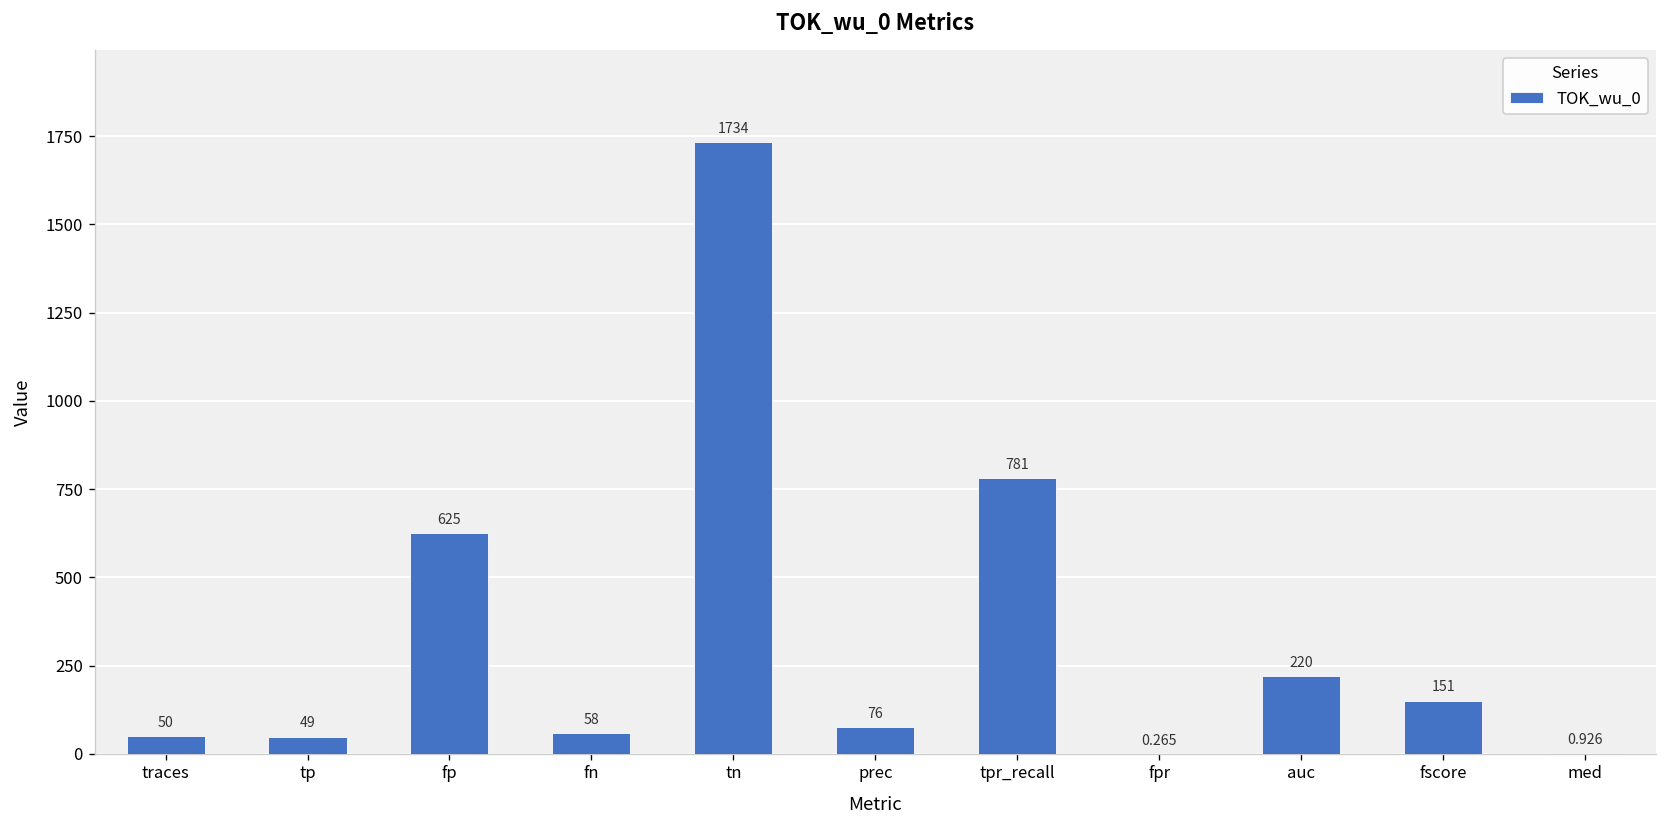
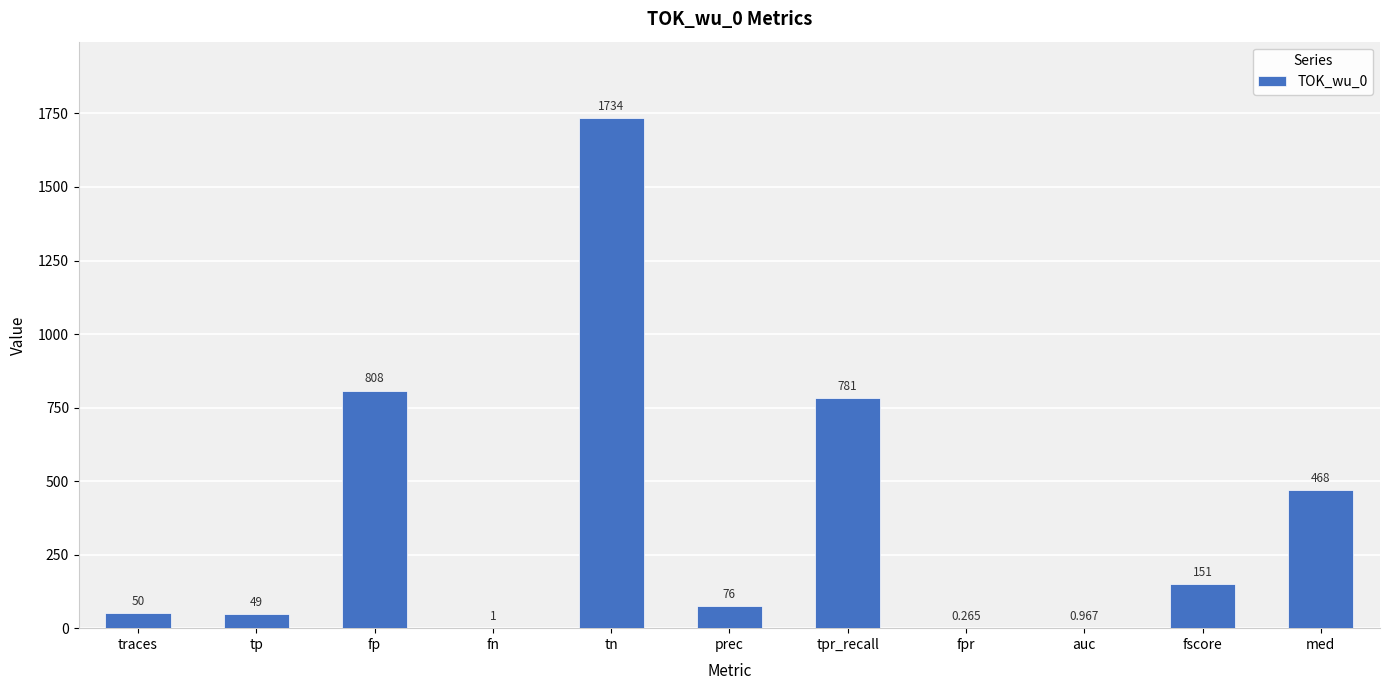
fp: 625 -> 808
fn: 58 -> 1
auc: 220 -> 0.967
med: 0.926 -> 468
